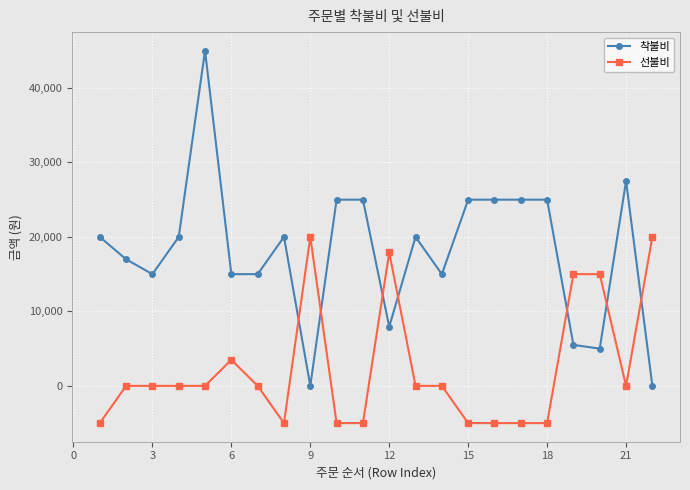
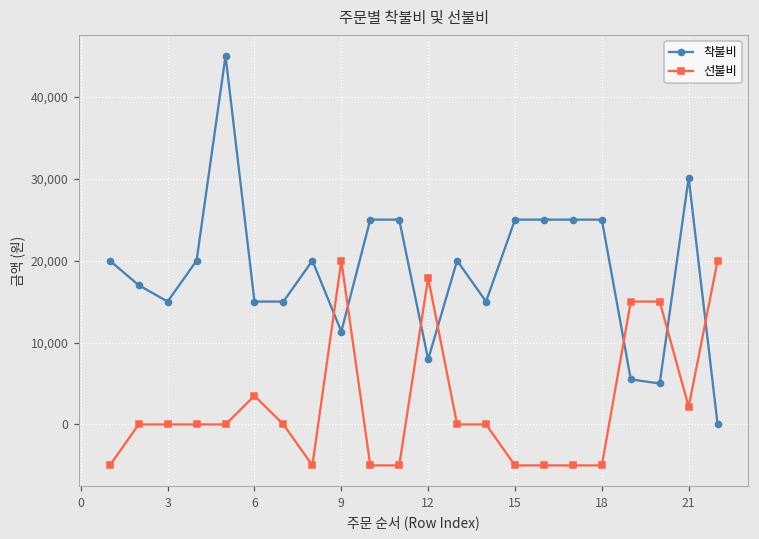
착불비, 9: 0 -> 11,000
착불비, 21: 28,000 -> 30,000
선불비, 21: 0 -> 2,000
